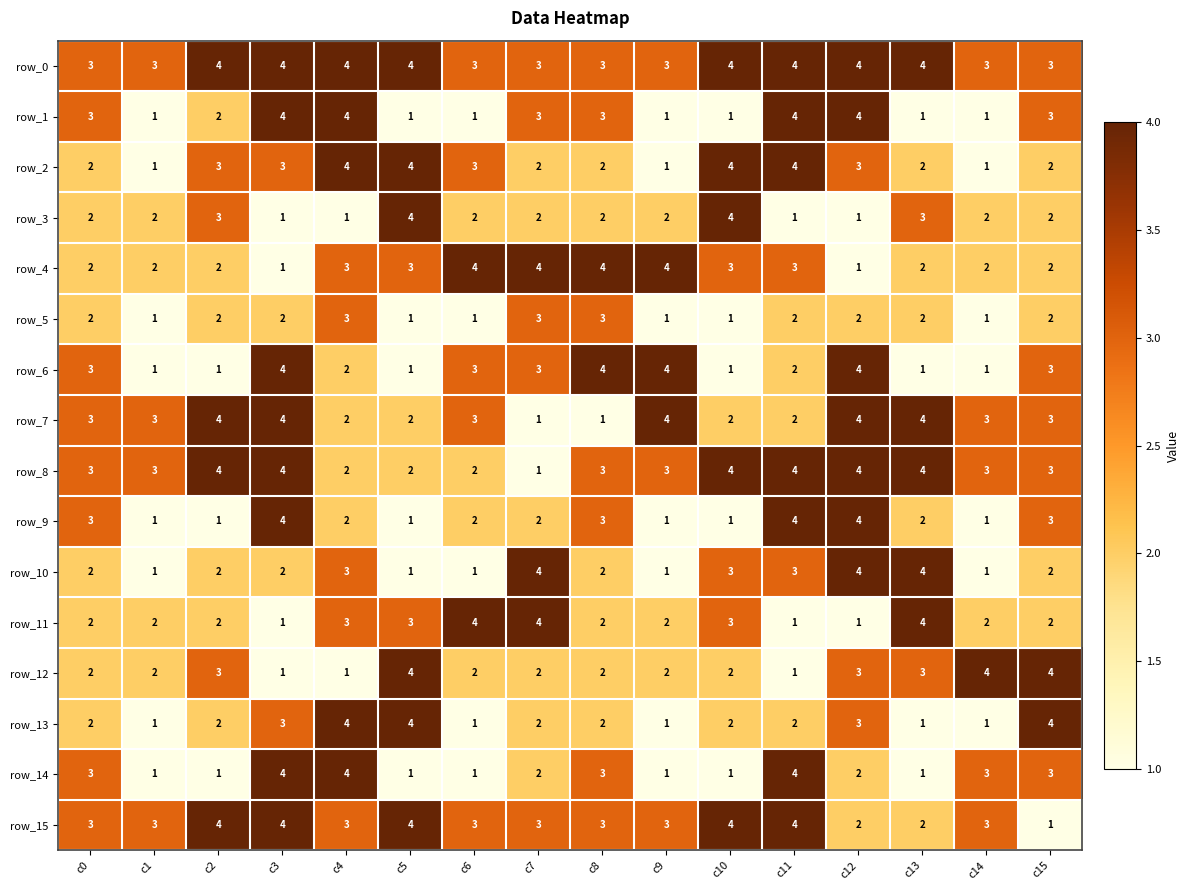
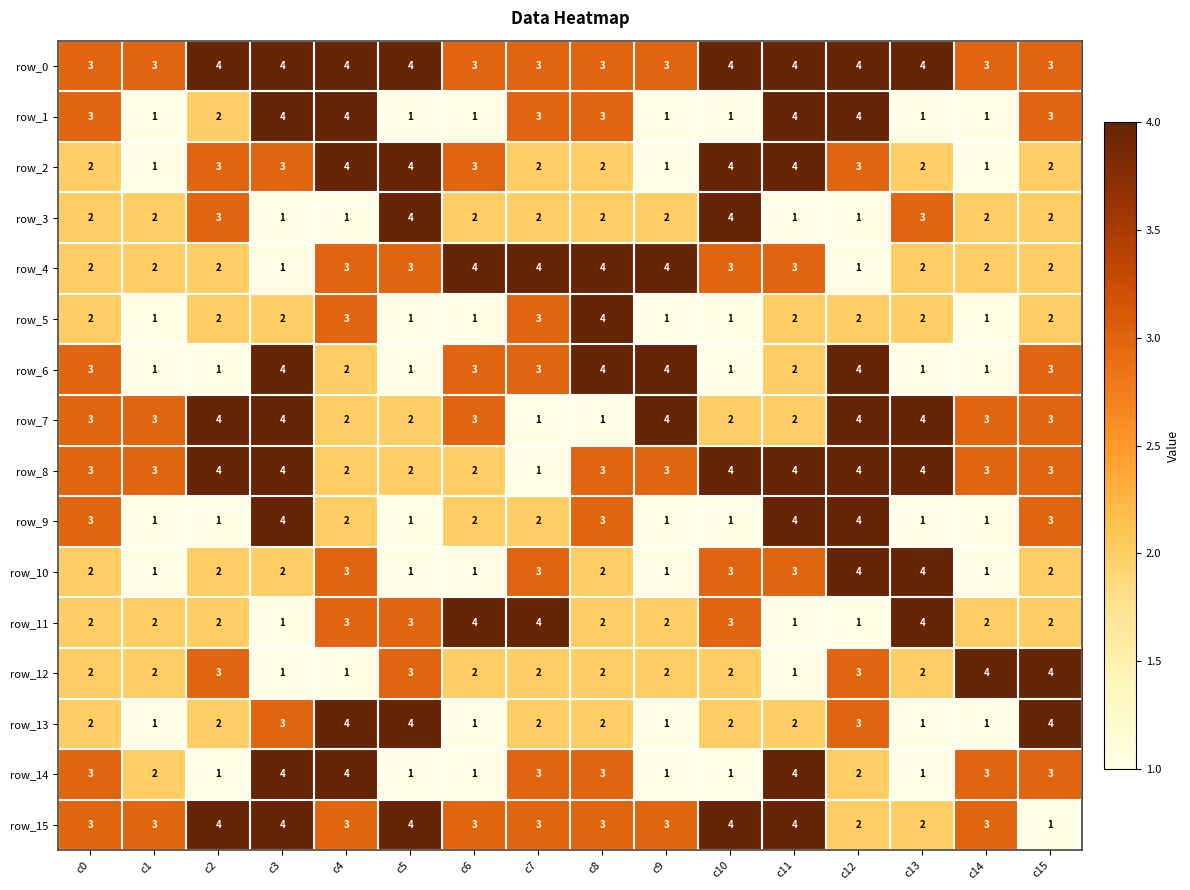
row_5, c8: 3 -> 4
row_9, c13: 2 -> 1
row_10, c7: 4 -> 3
row_12, c5: 4 -> 3
row_12, c13: 3 -> 2
row_14, c1: 1 -> 2
row_14, c7: 2 -> 3
